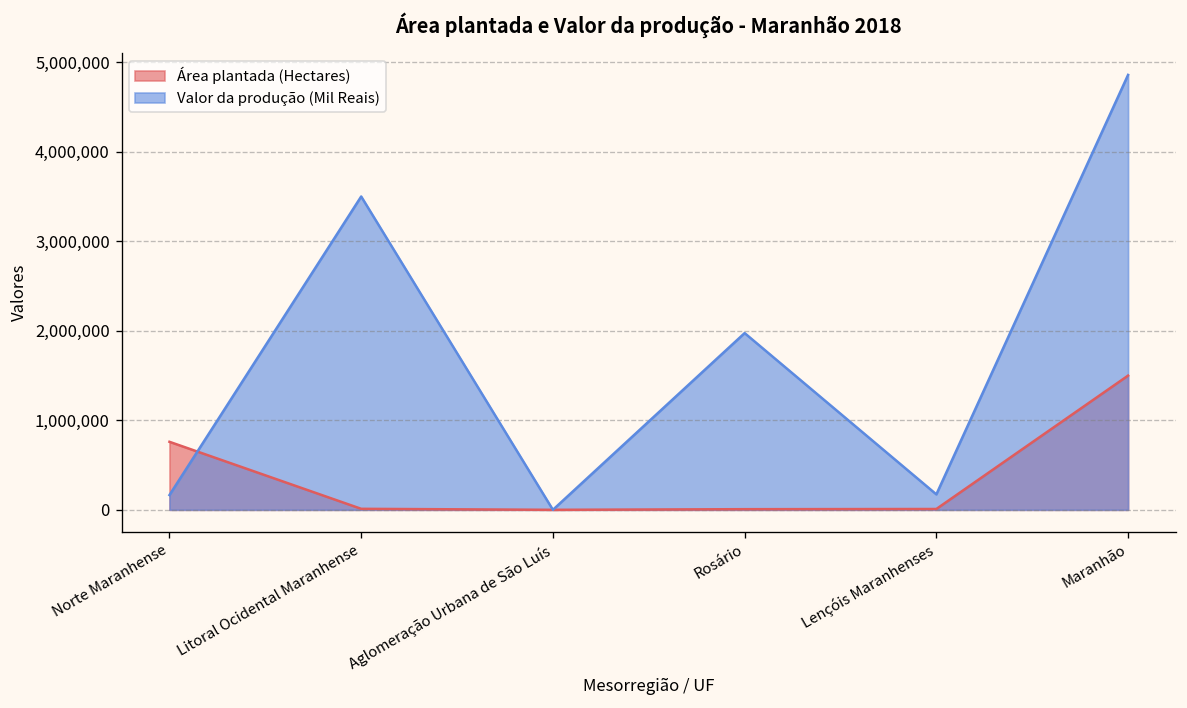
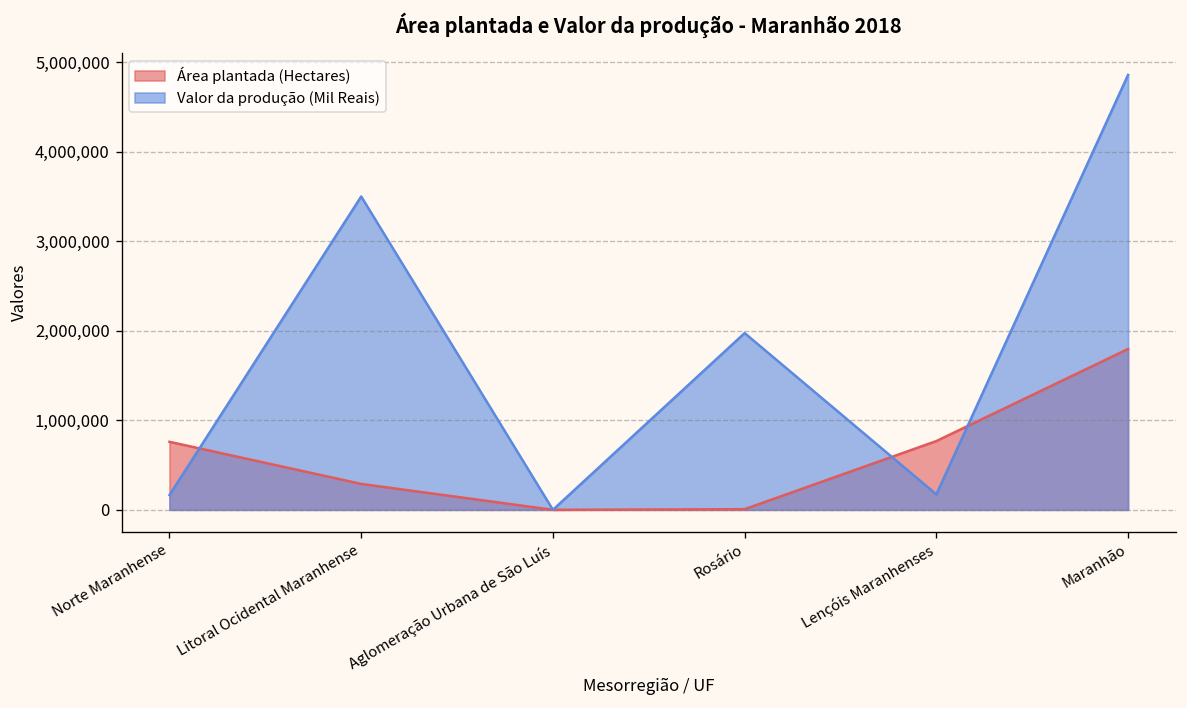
Área plantada (Hectares), Litoral Ocidental Maranhense: 0 -> 300,000
Área plantada (Hectares), Lençóis Maranhenses: 0 -> 800,000
Área plantada (Hectares), Maranhão: 1,500,000 -> 1,800,000
